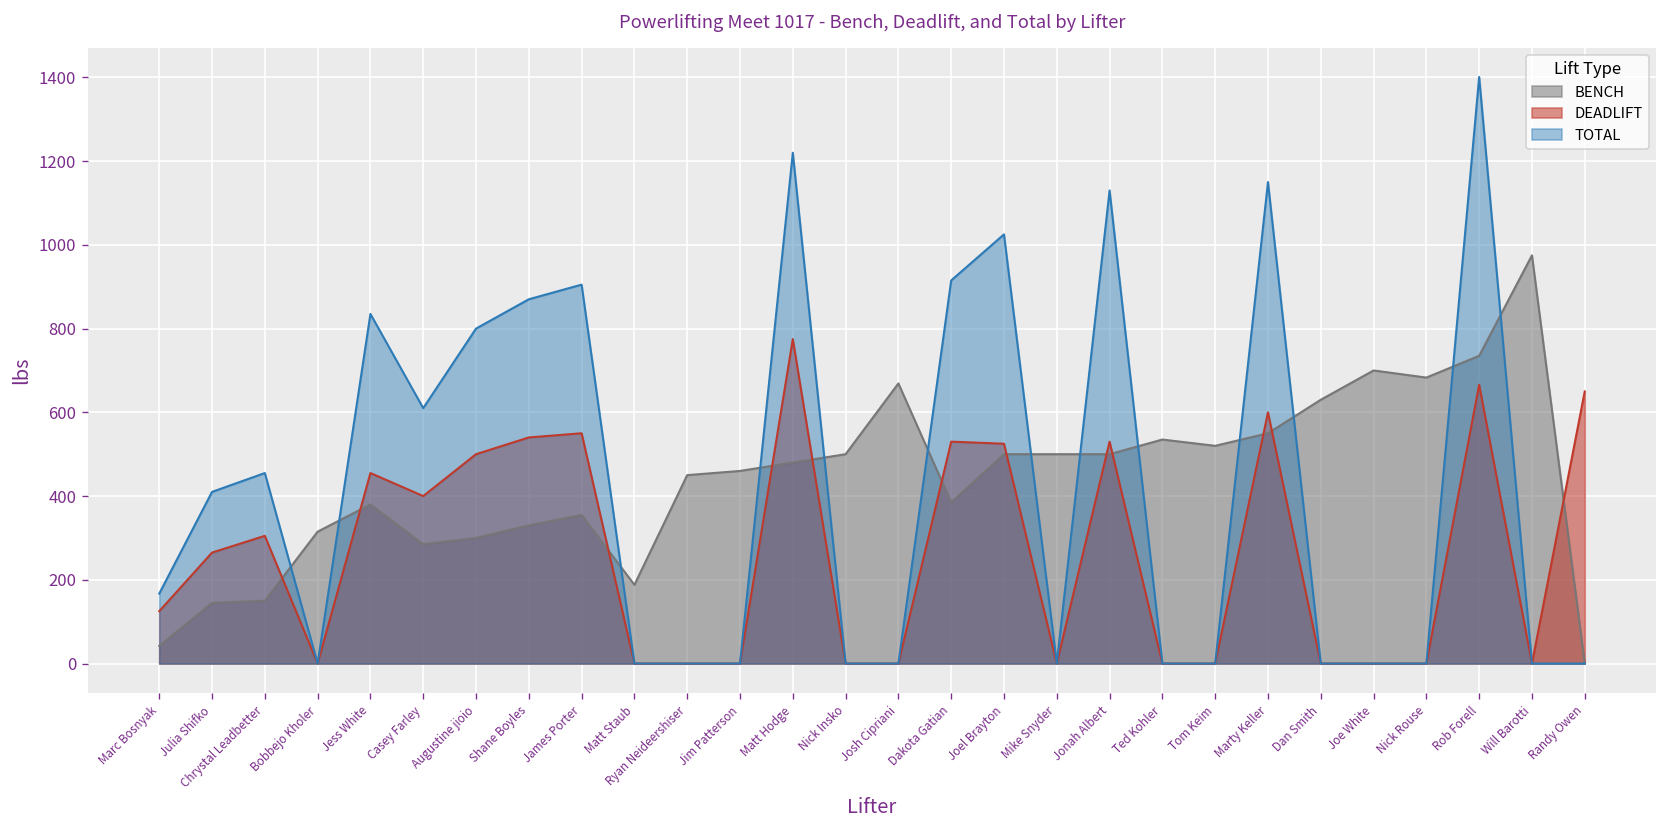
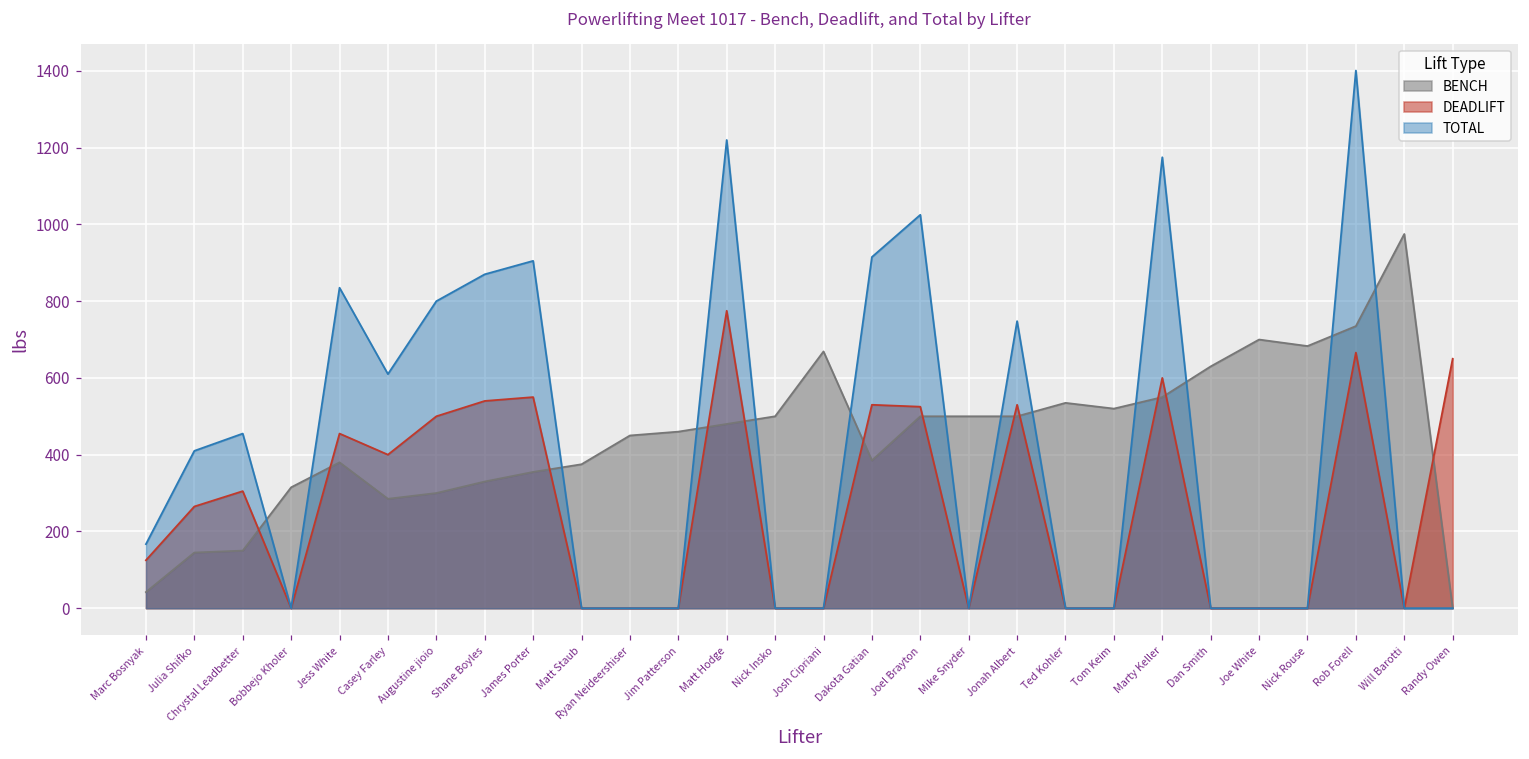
BENCH, Matt Staub: 190 -> 380
TOTAL, Jonah Albert: 1130 -> 750
TOTAL, Marty Keller: 1150 -> 1180
